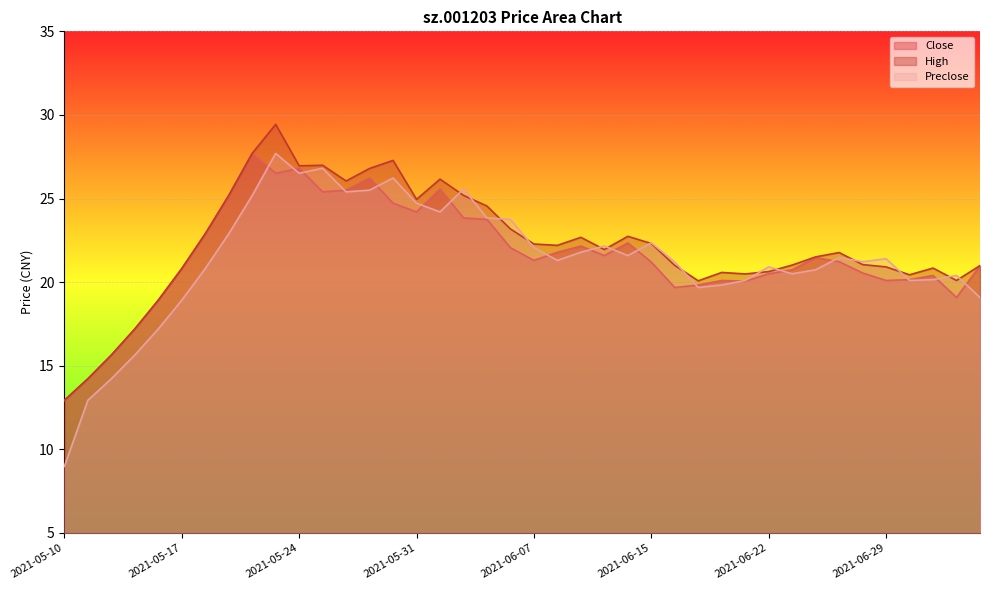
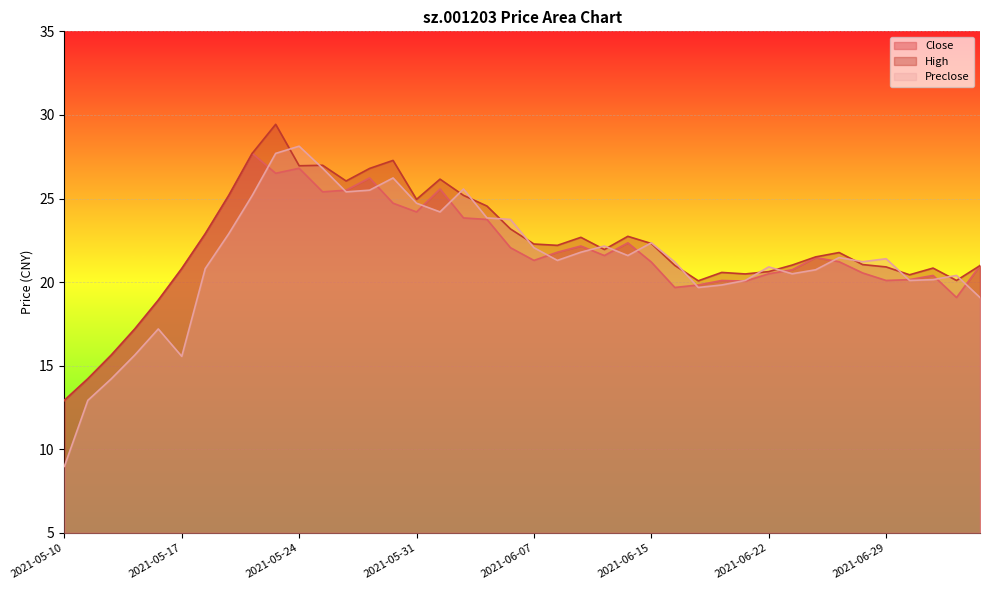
Preclose, 2021-05-17: 18.9 -> 15.6
Preclose, 2021-05-24: 26.5 -> 28.1
